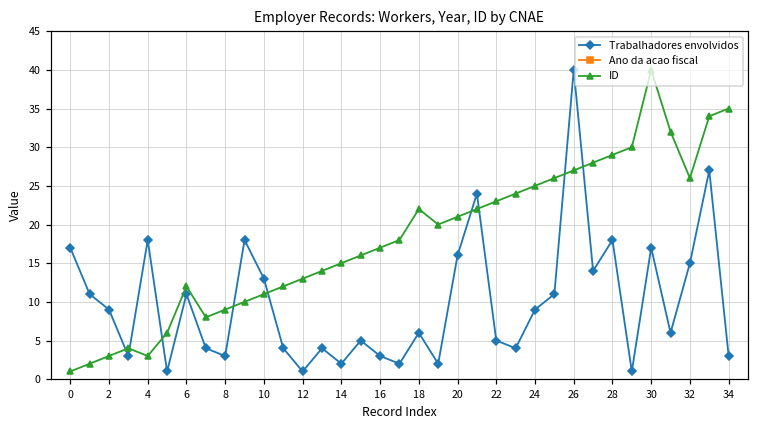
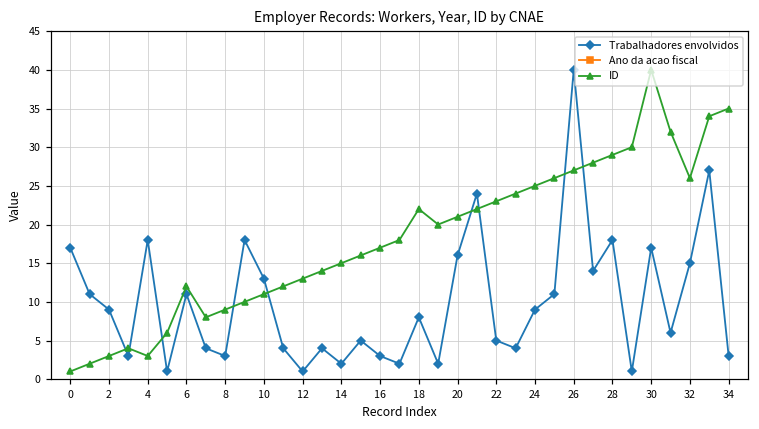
Trabalhadores envolvidos, 18: 6 -> 8
